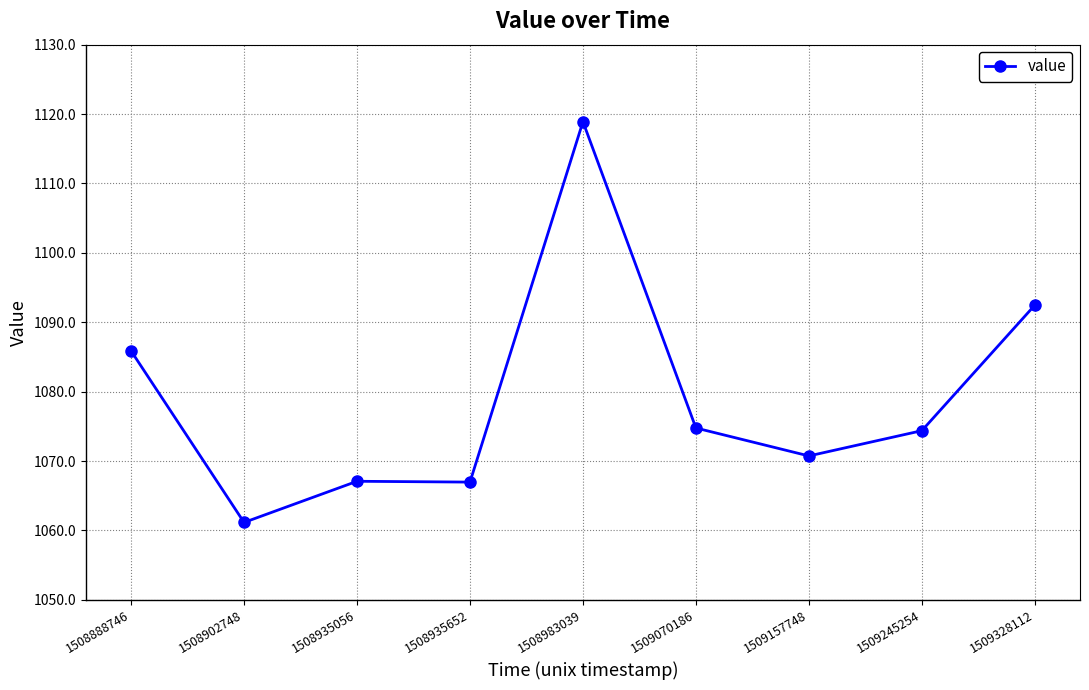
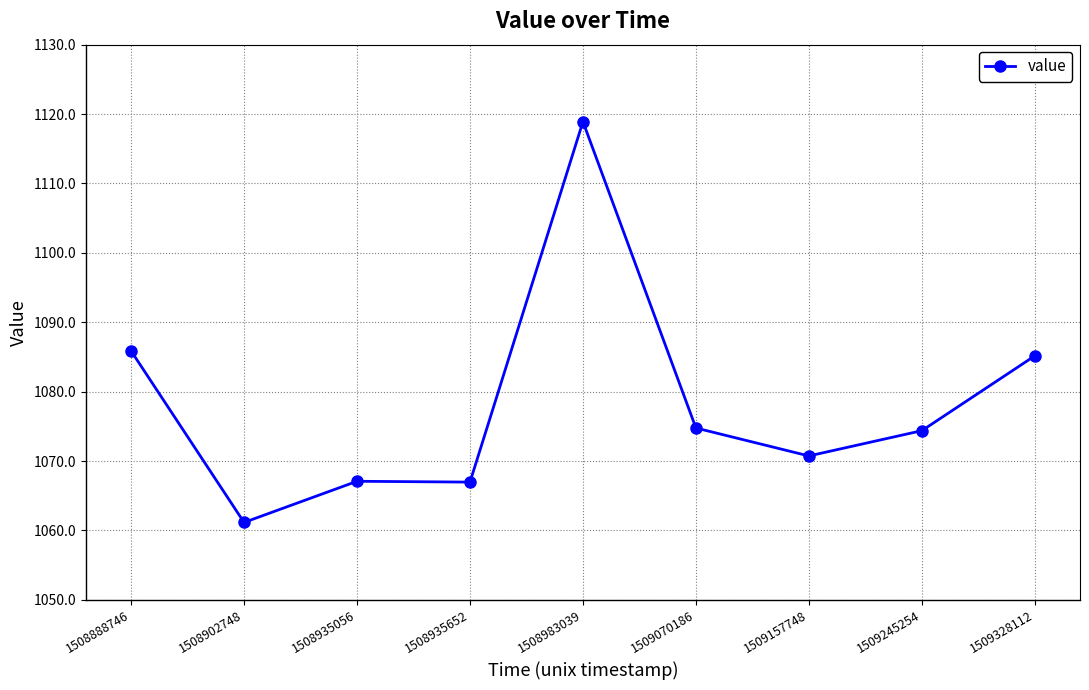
1509328112: 1092 -> 1085
